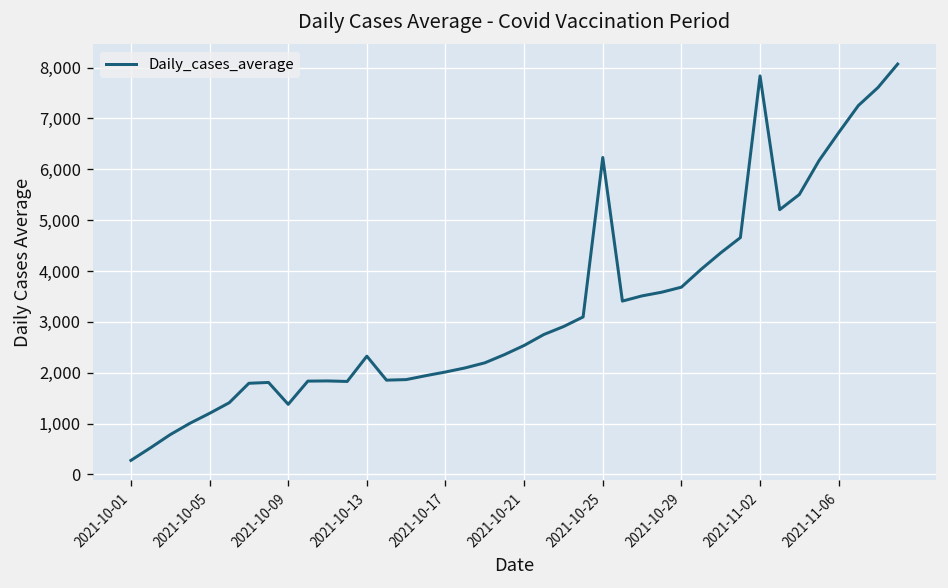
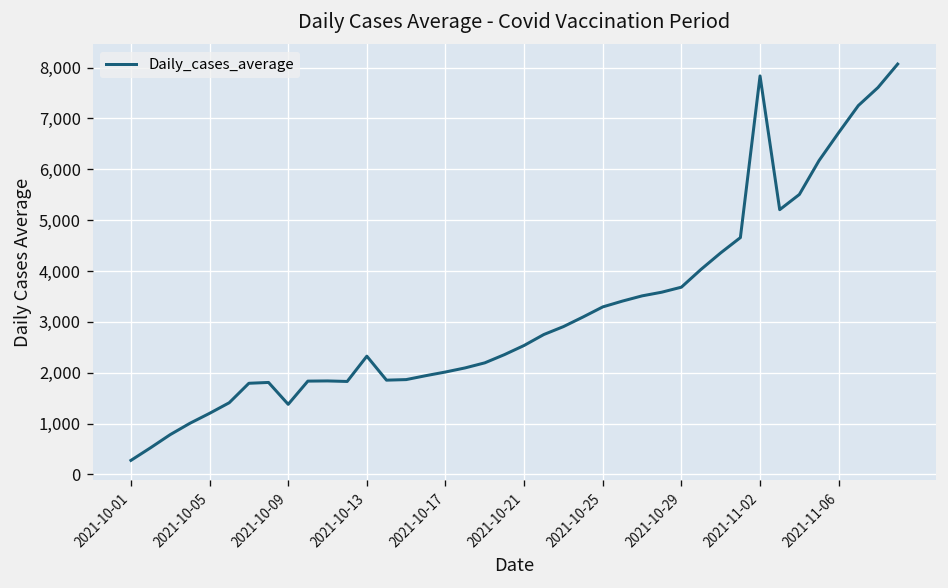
2021-10-25: 6,200 -> 3,300
